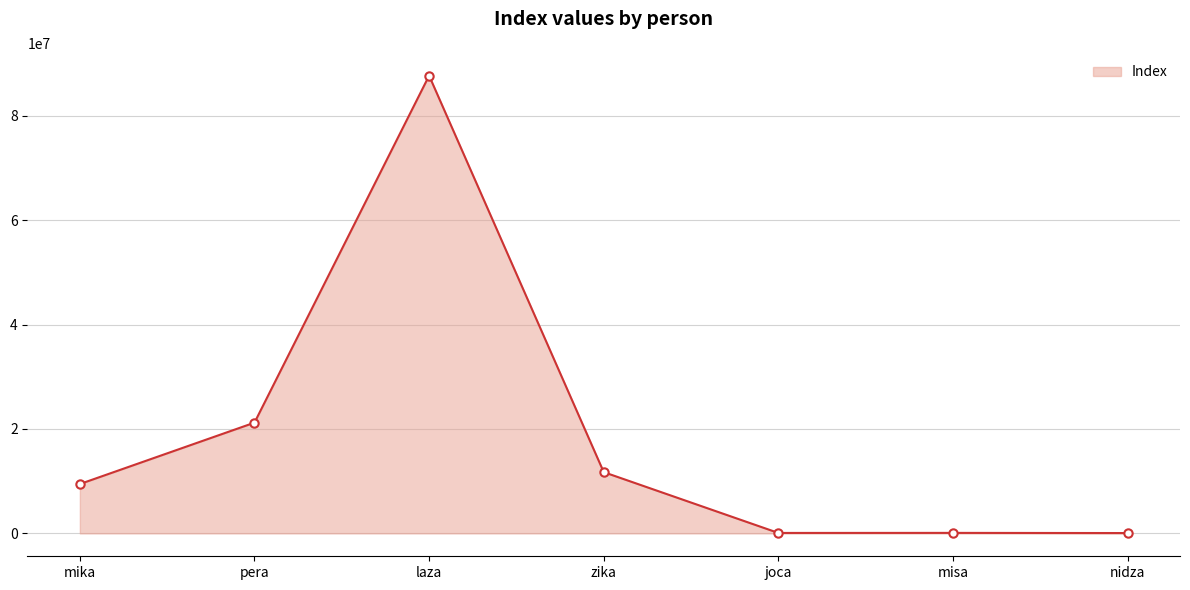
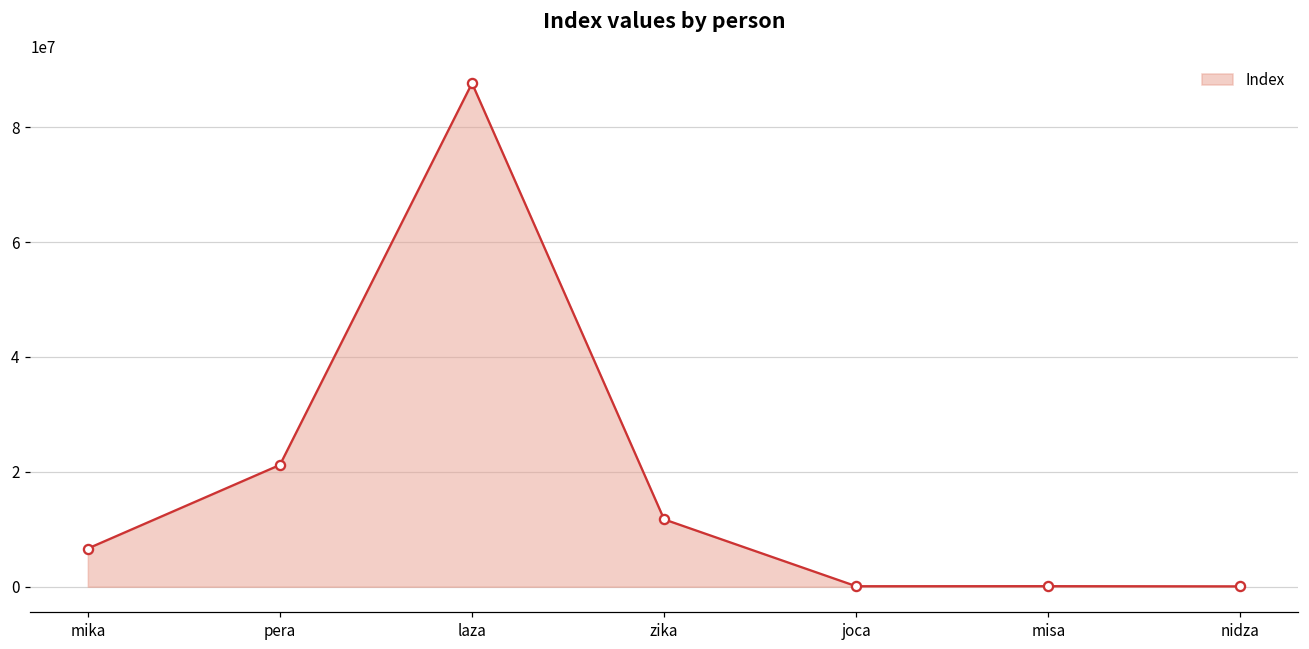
mika: 9000000 -> 7000000
